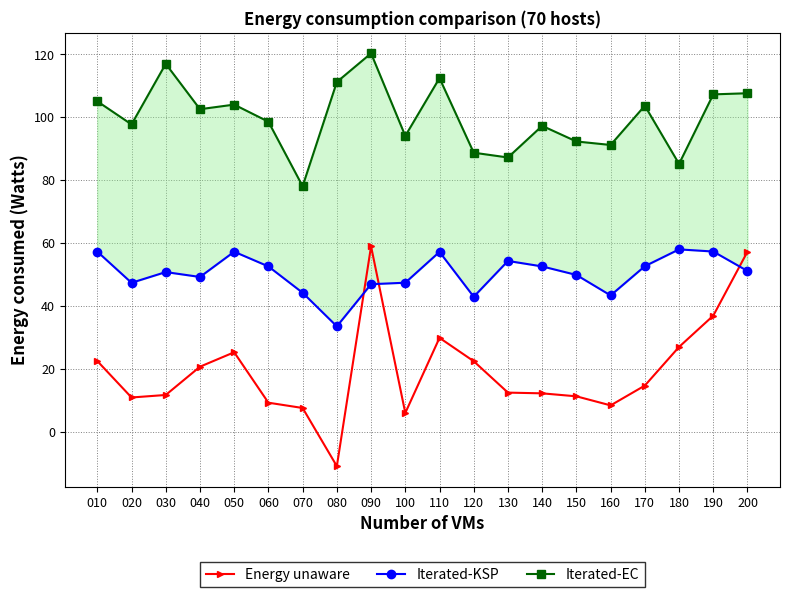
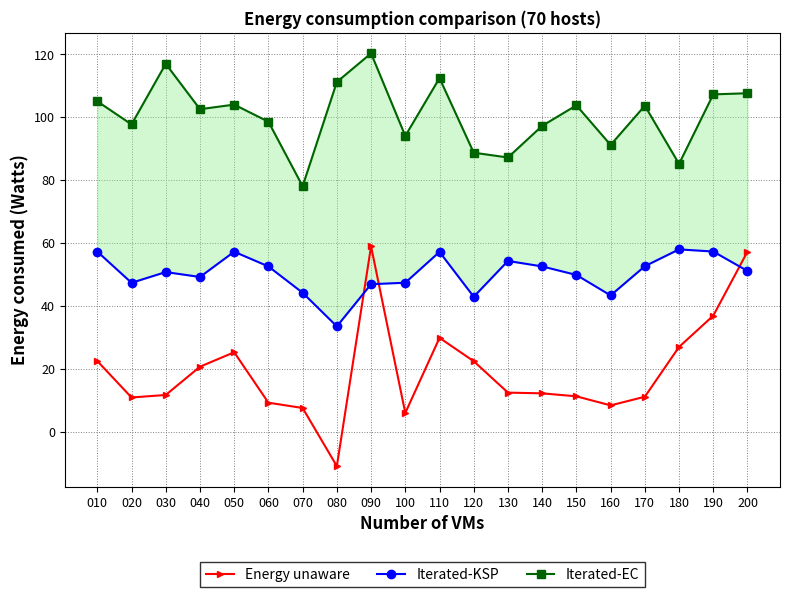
Iterated-EC, 150: 92 -> 104
Energy unaware, 170: 15 -> 11
